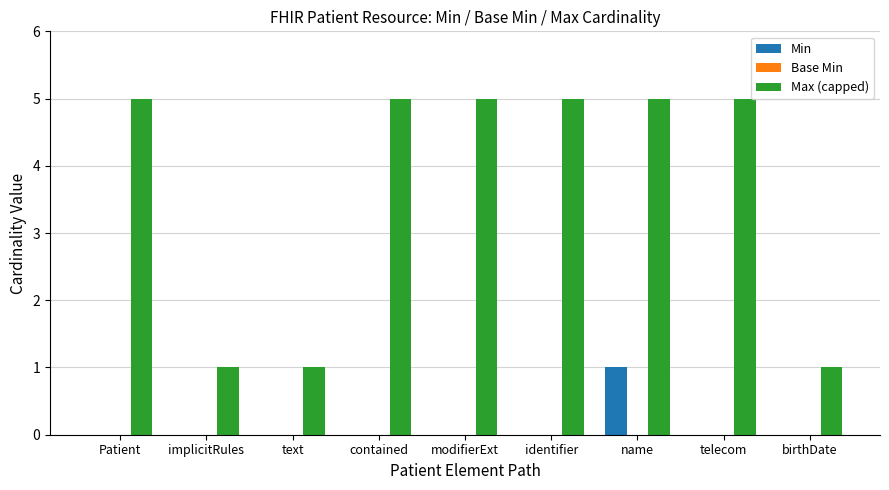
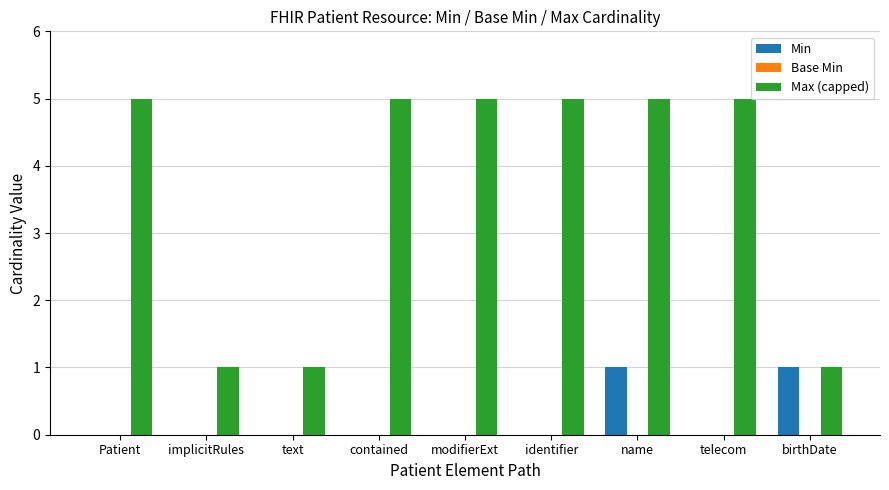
Min, birthDate: 0 -> 1
